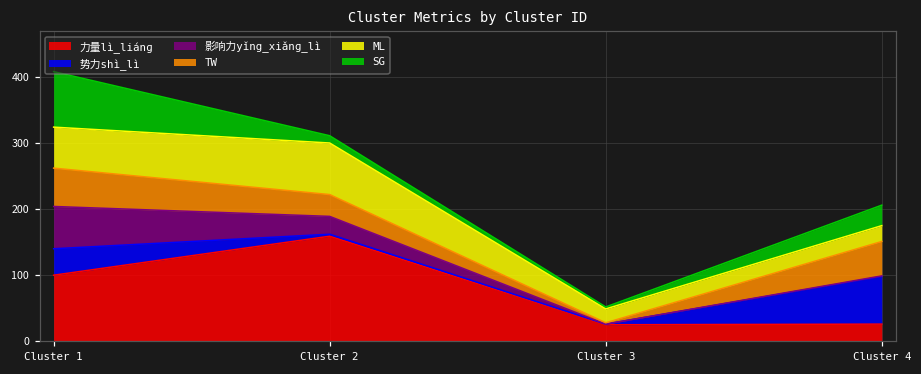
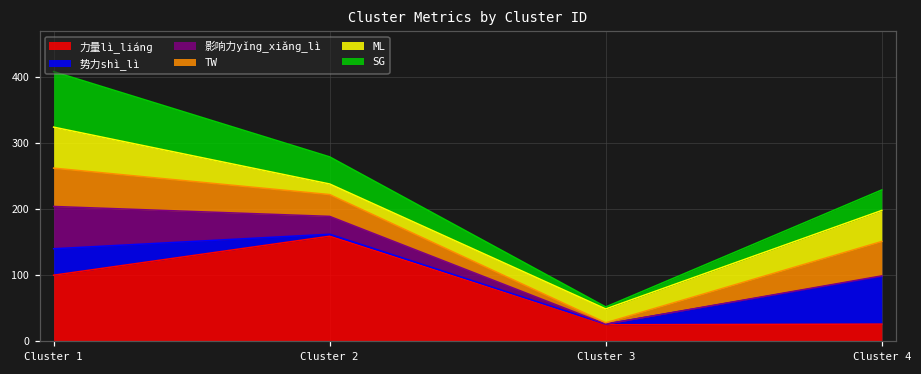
ML, Cluster 2: 80 -> 20
SG, Cluster 2: 10 -> 40
ML, Cluster 4: 20 -> 50
